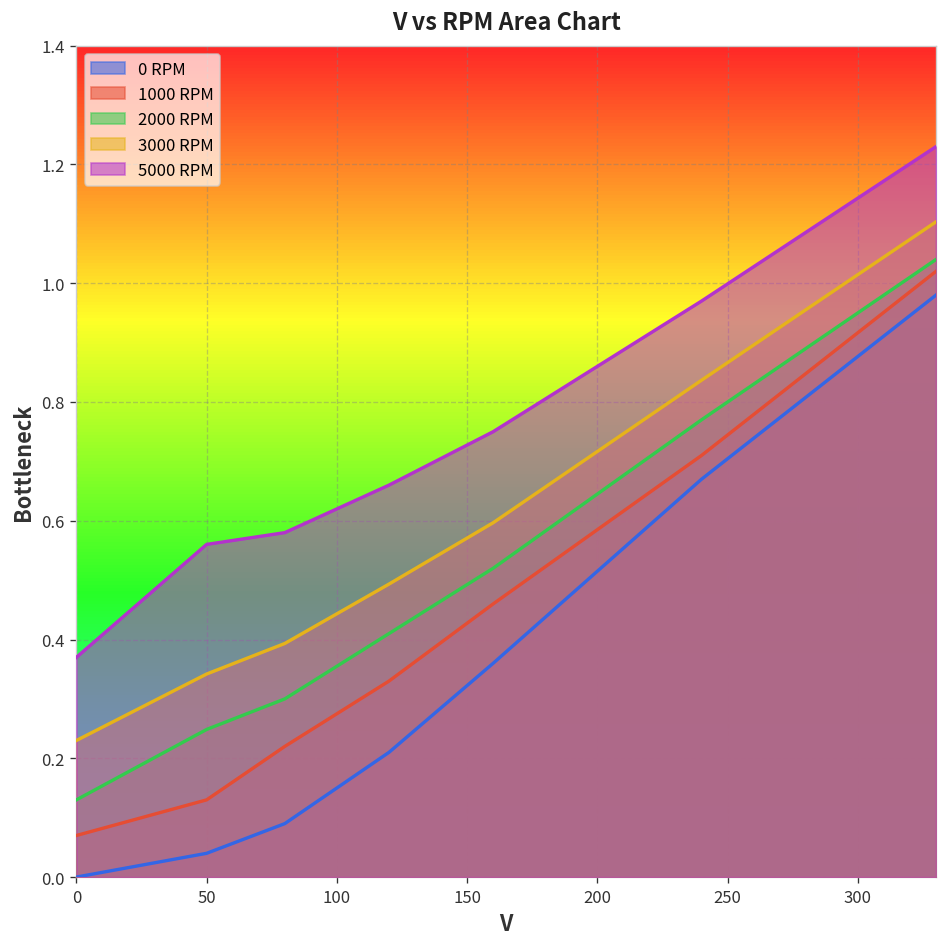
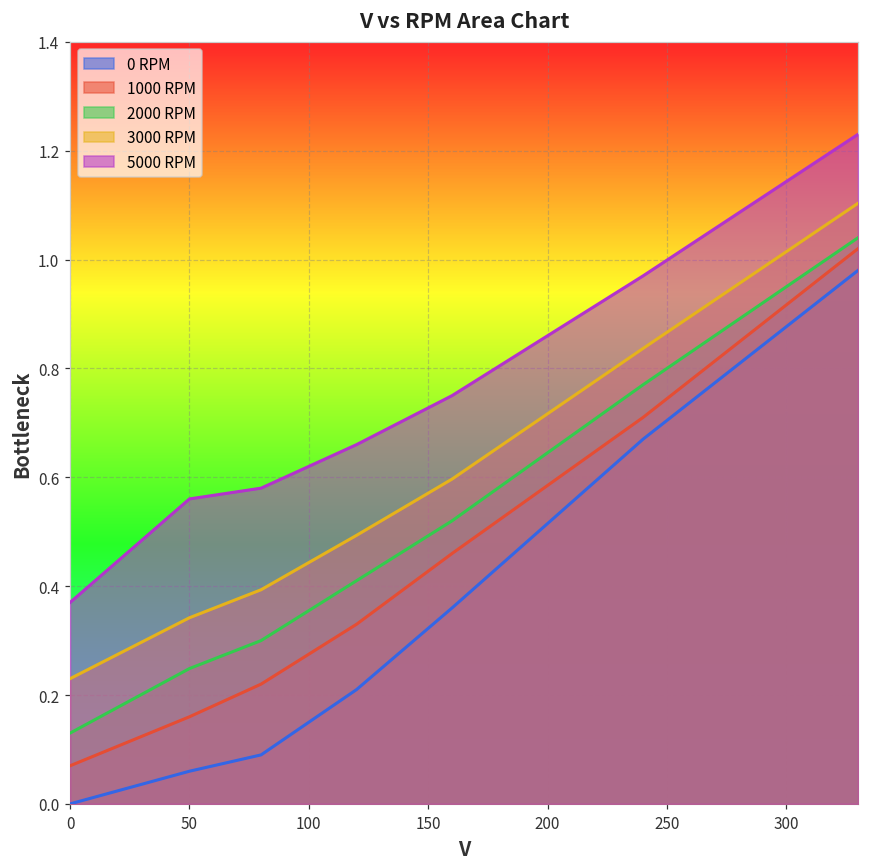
0 RPM, 50: 0.04 -> 0.06
1000 RPM, 50: 0.13 -> 0.16
